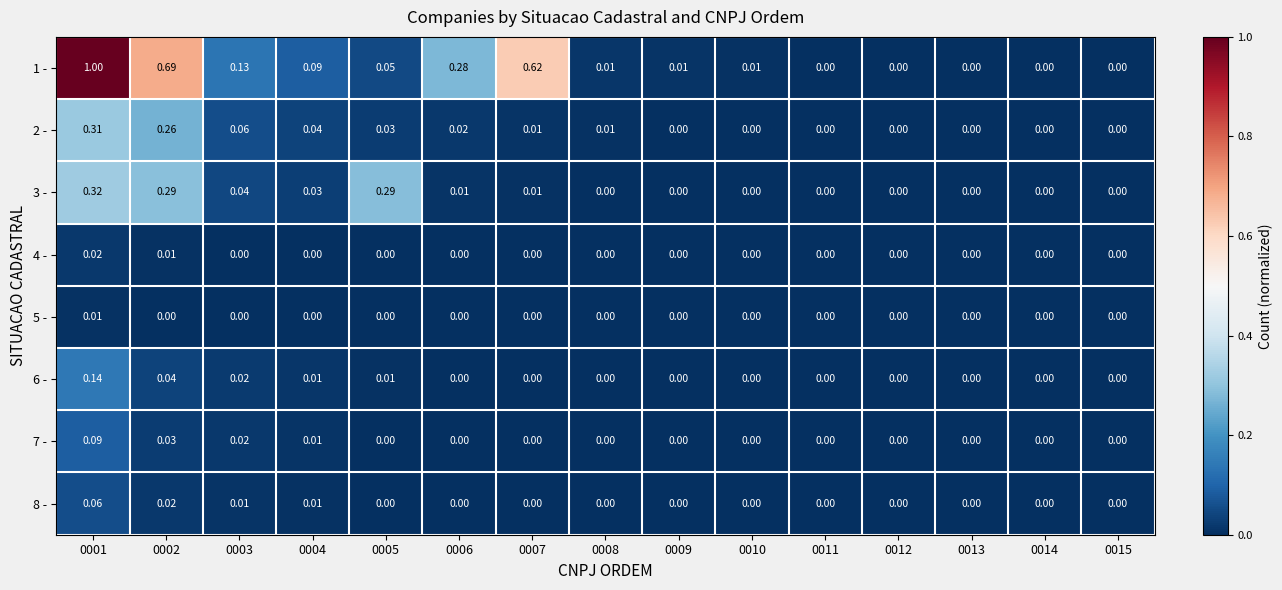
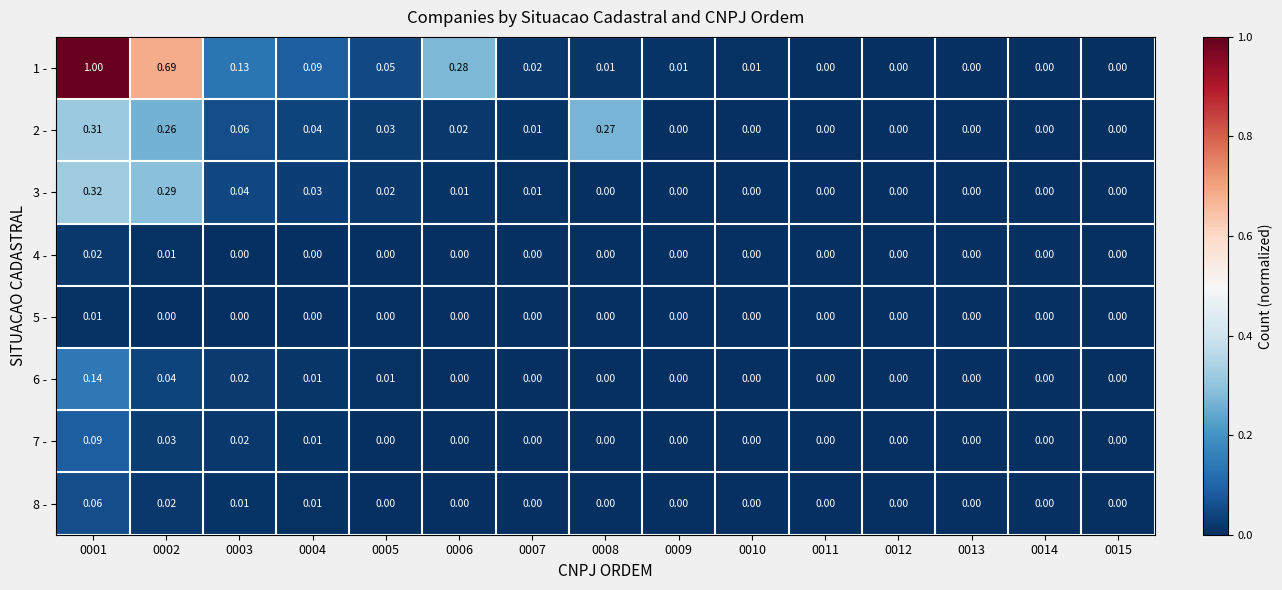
1 -, 0007: 0.62 -> 0.02
2 -, 0008: 0.01 -> 0.27
3 -, 0005: 0.29 -> 0.02
